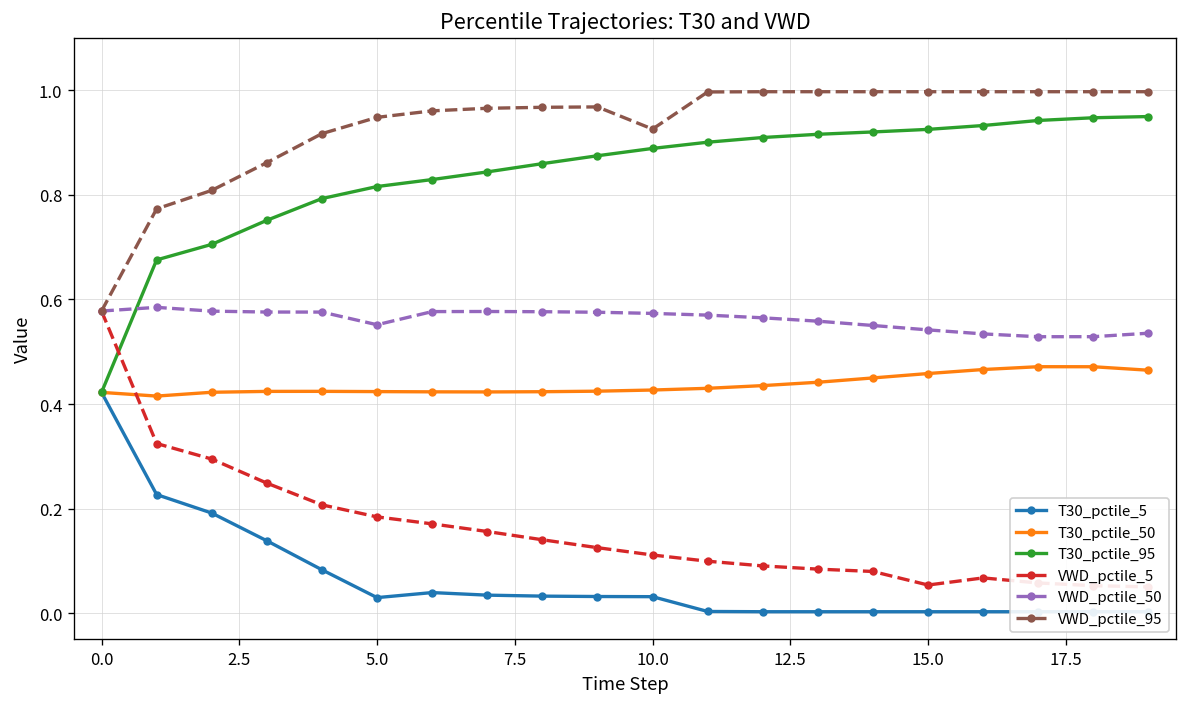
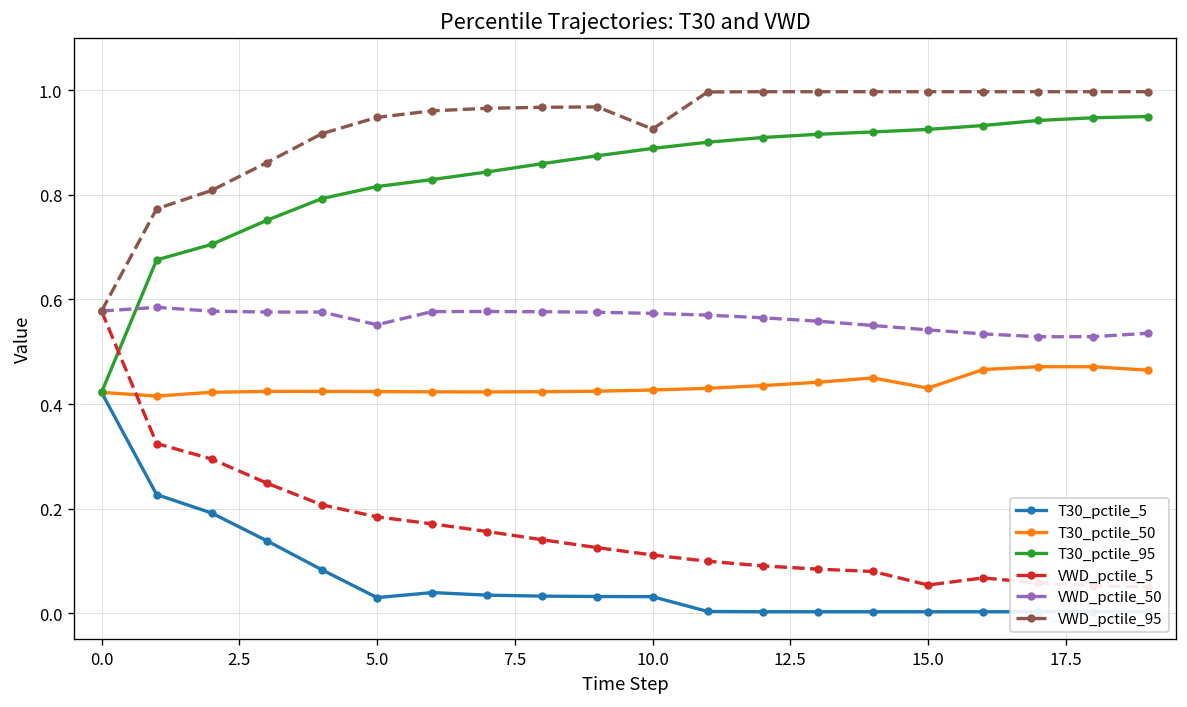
T30_pctile_50, 15.0: 0.46 -> 0.43
